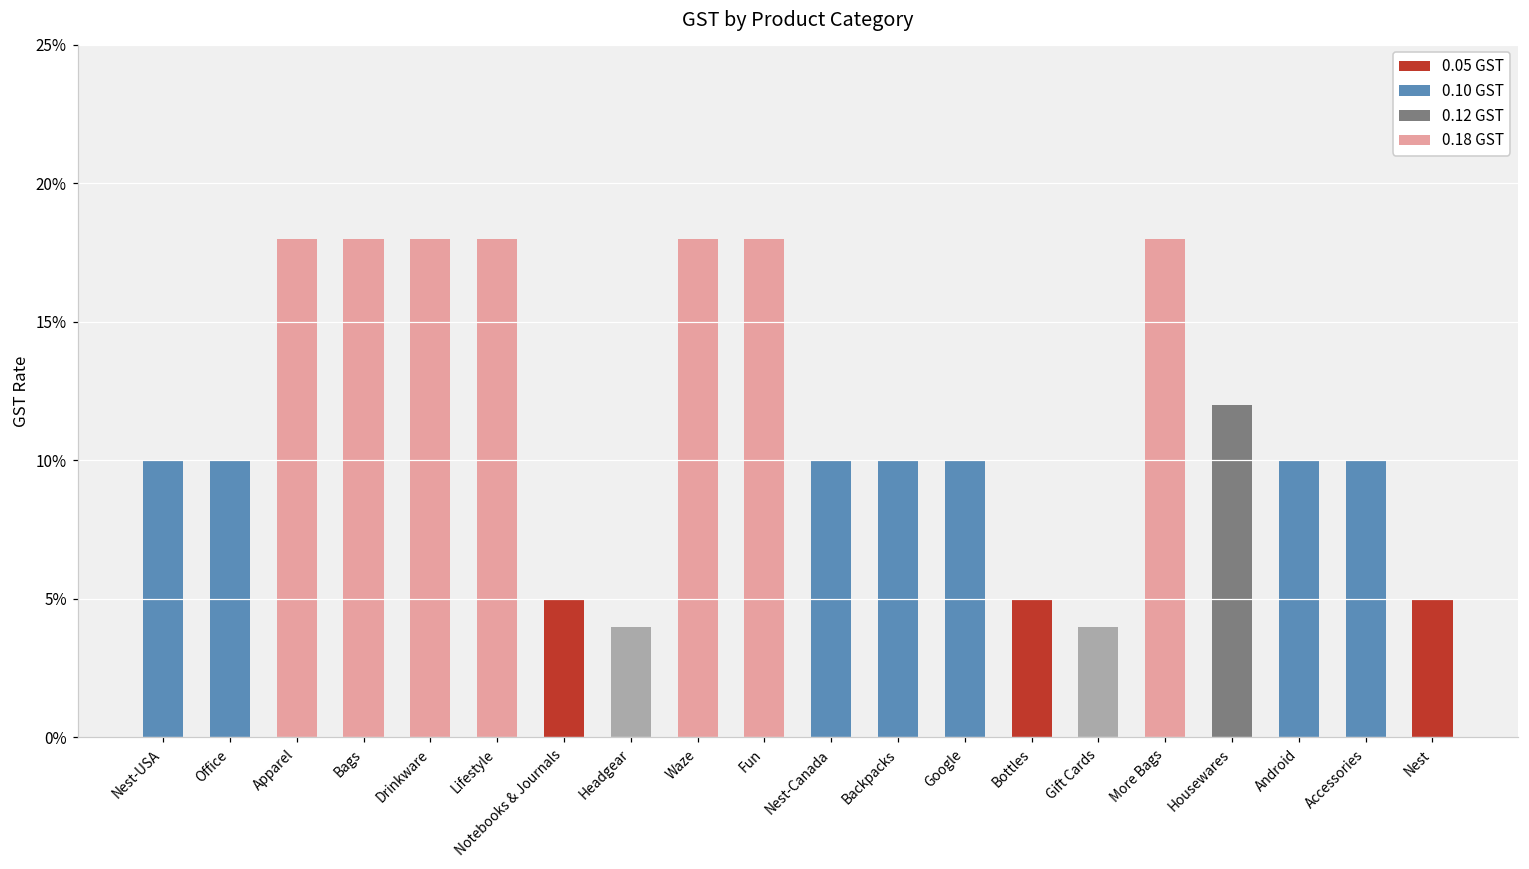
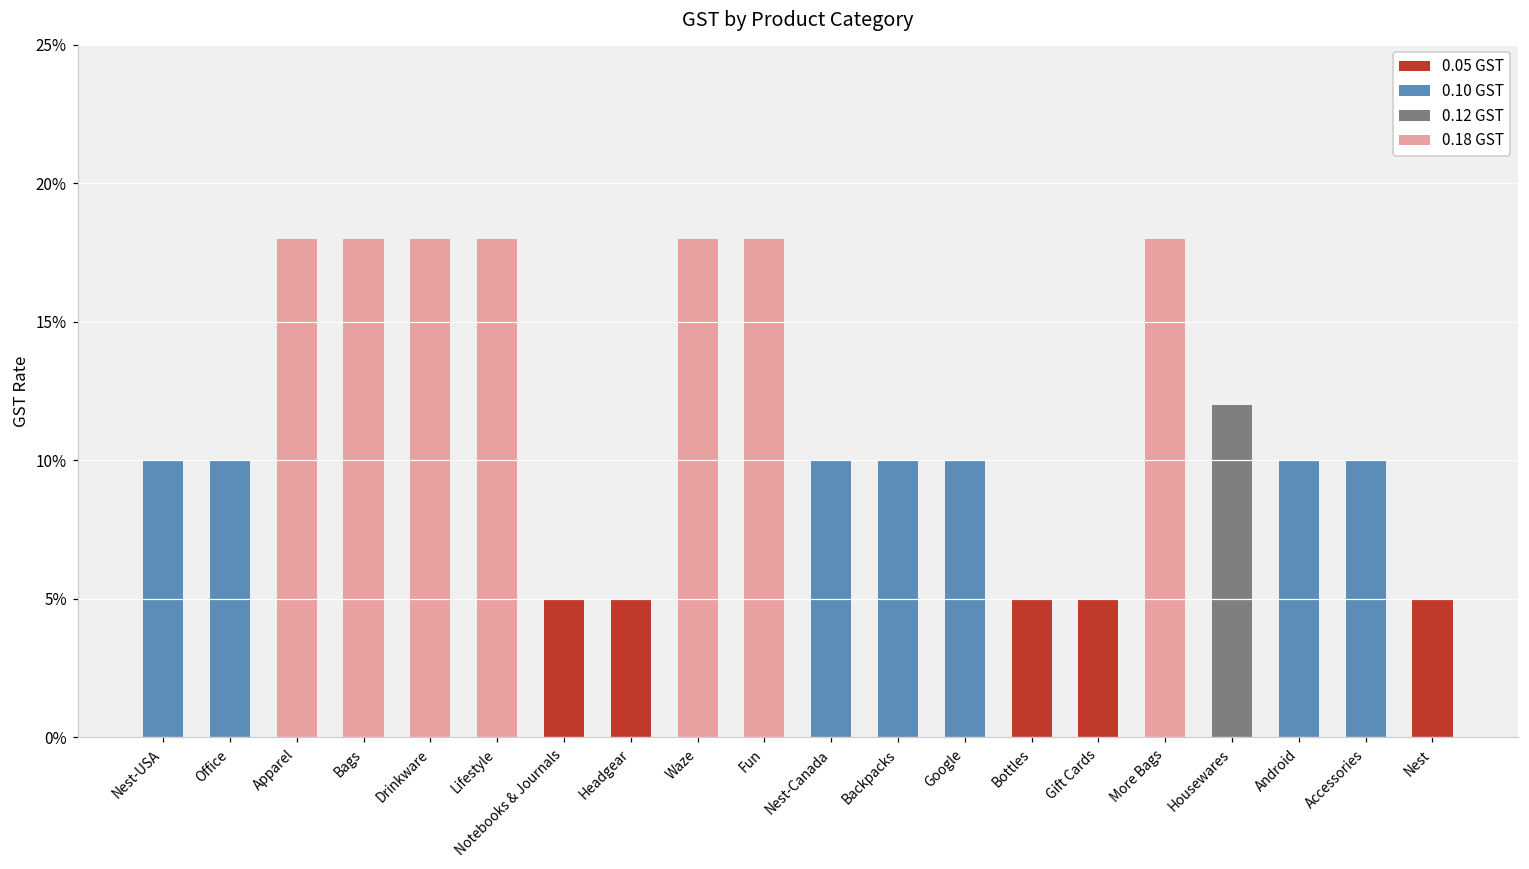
Headgear: 4.0% -> 5.0%
Gift Cards: 4.0% -> 5.0%
